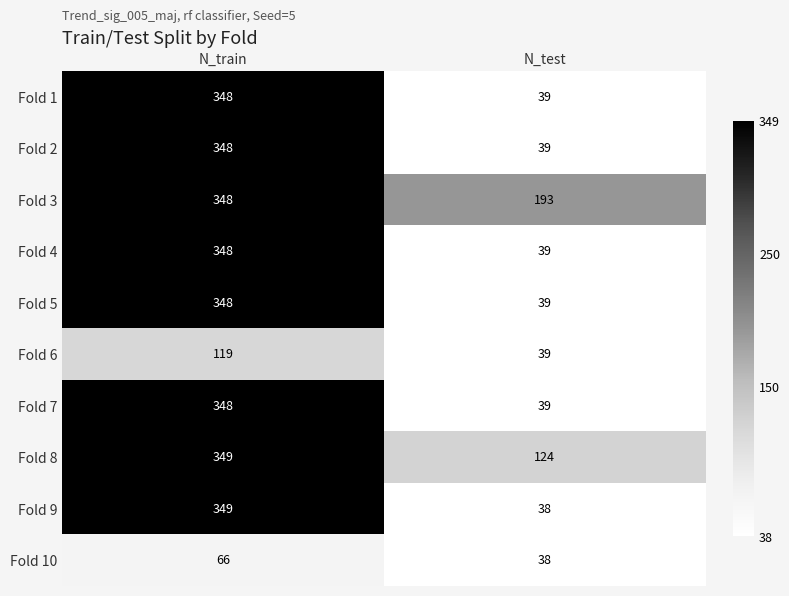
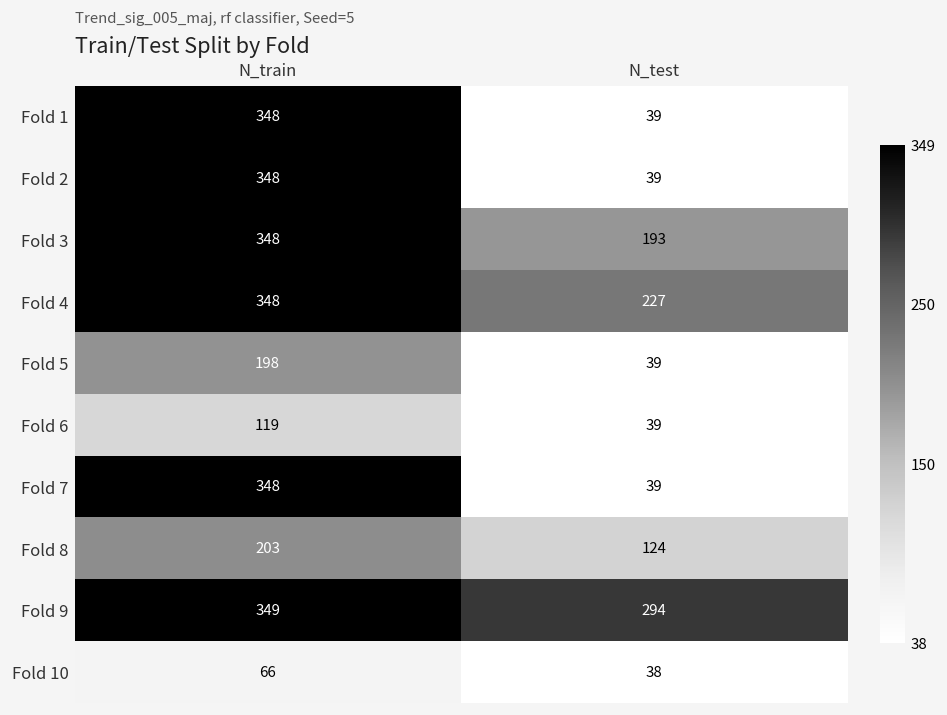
Fold 4, N_test: 39 -> 227
Fold 5, N_train: 348 -> 198
Fold 8, N_train: 349 -> 203
Fold 9, N_test: 38 -> 294
